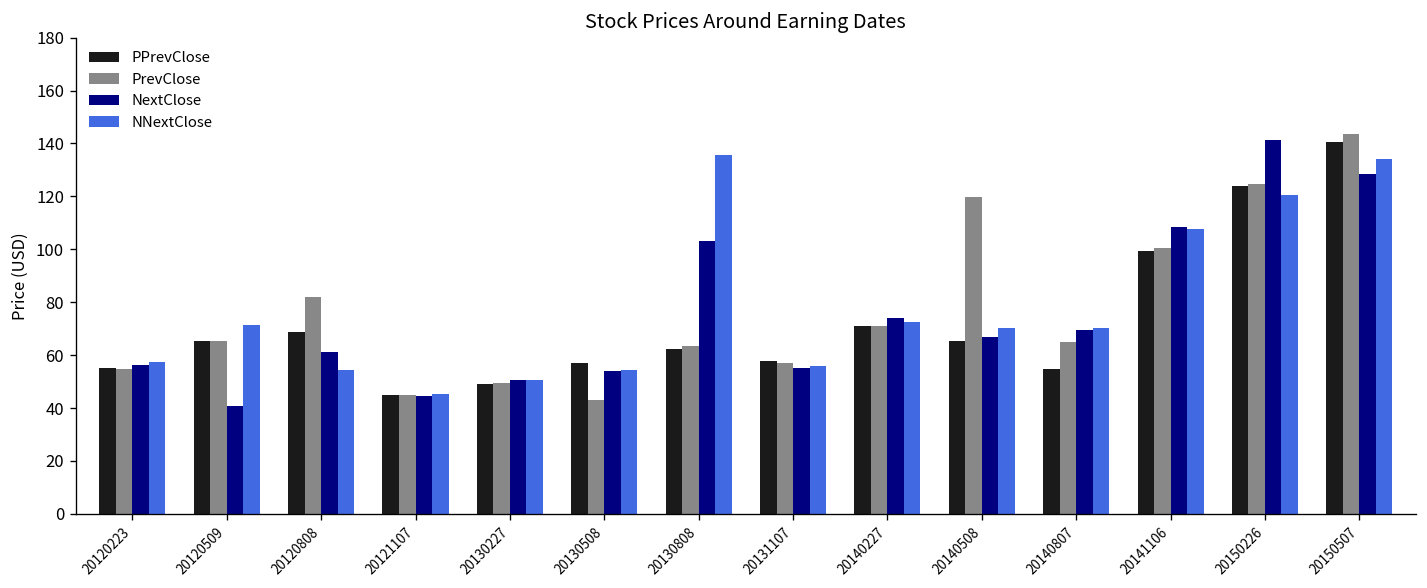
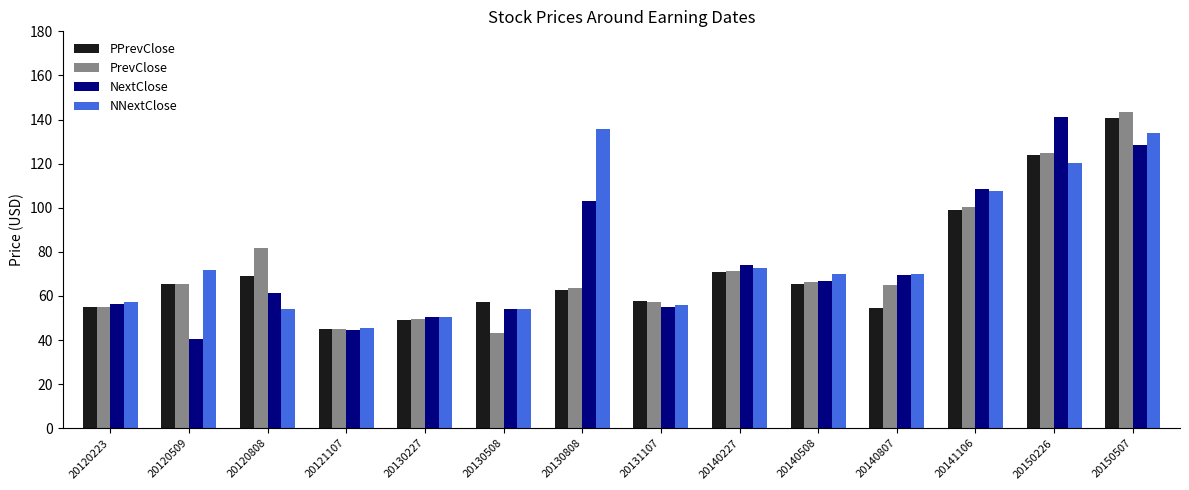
PrevClose, 20140508: 120 -> 66
